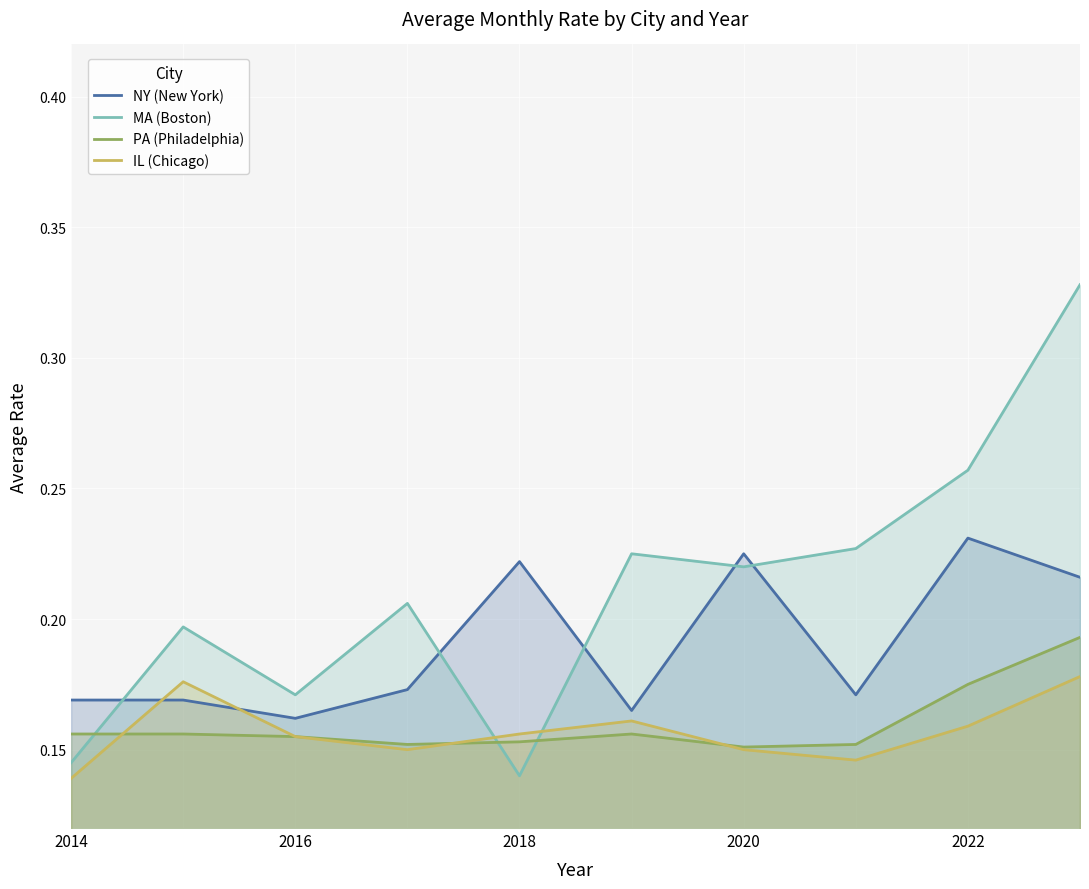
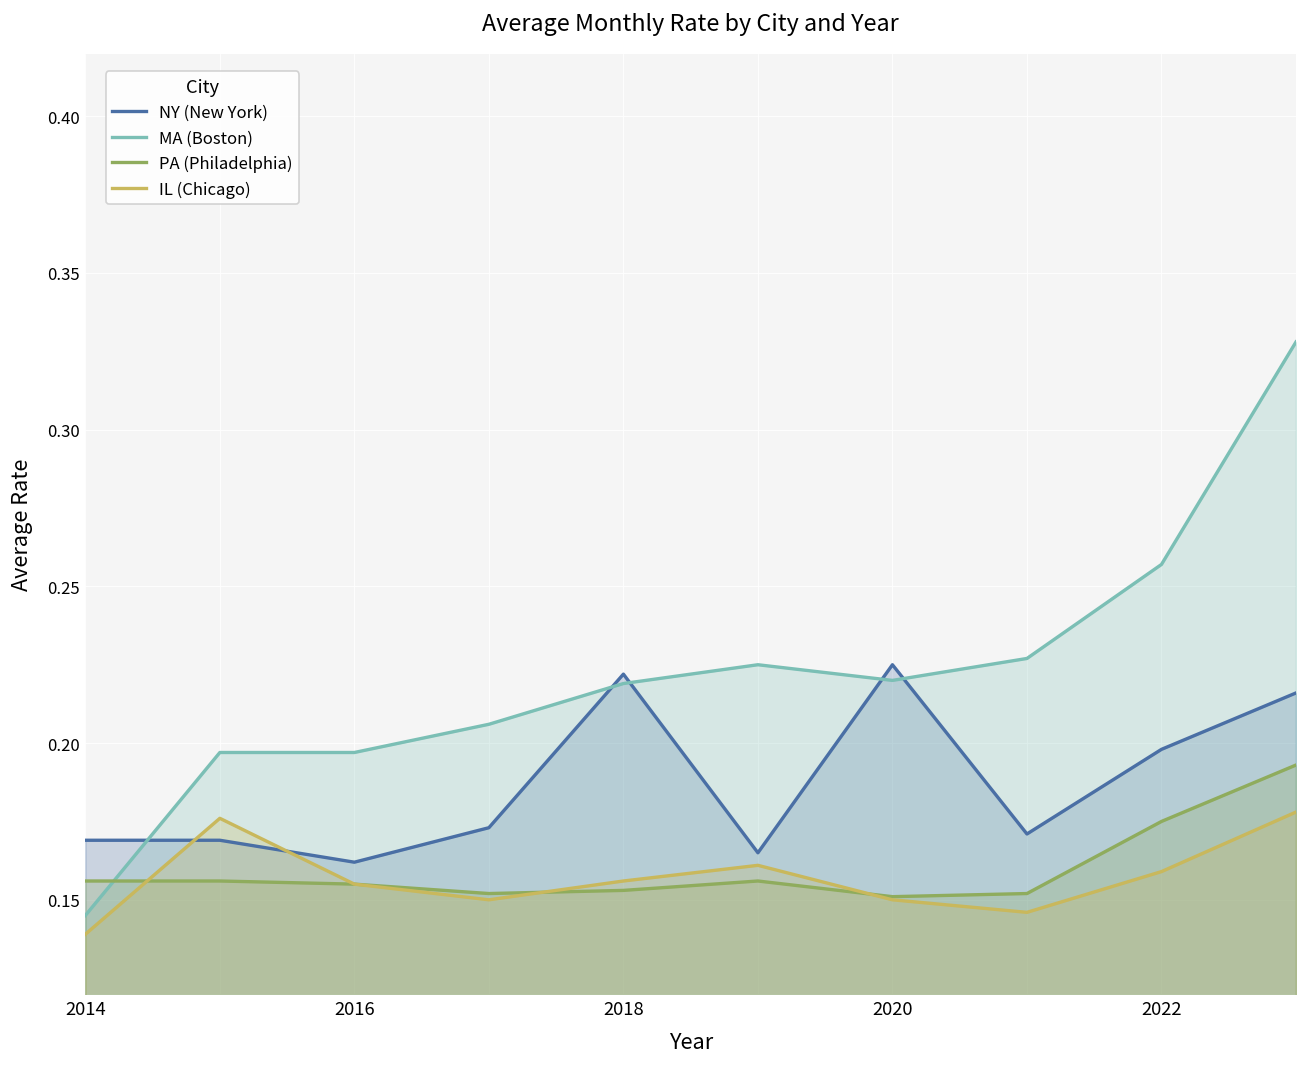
MA (Boston), 2016: 0.171 -> 0.197
MA (Boston), 2018: 0.140 -> 0.219
NY (New York), 2022: 0.231 -> 0.198
